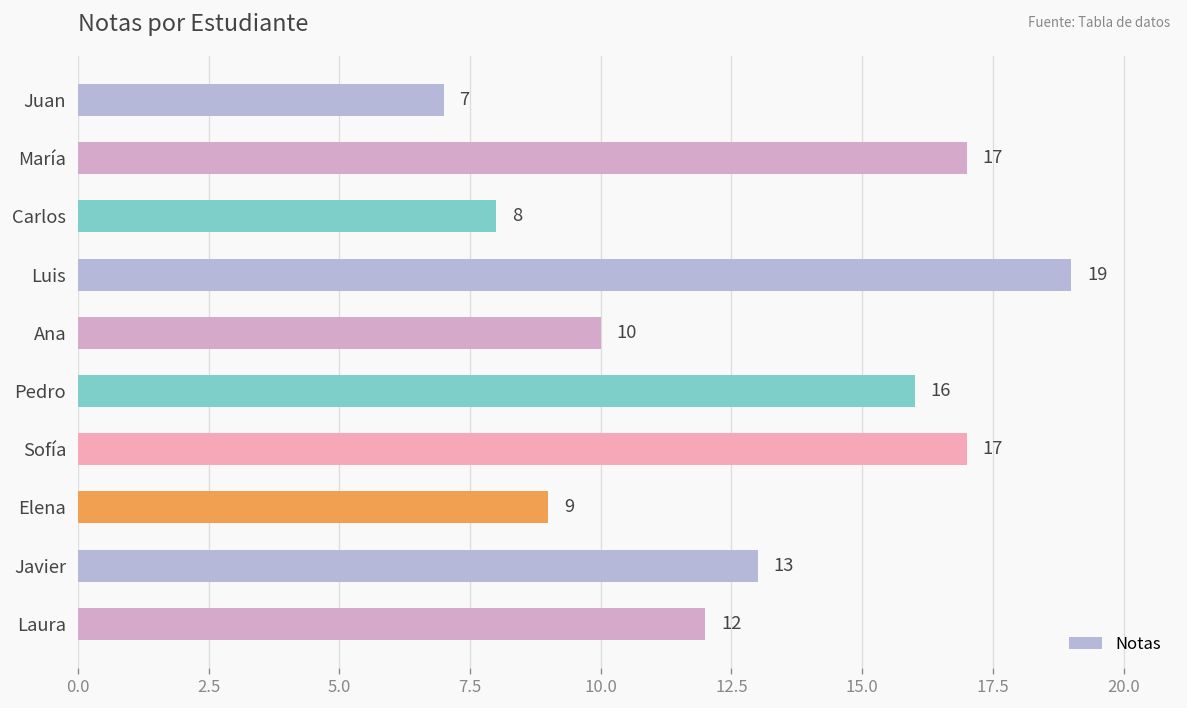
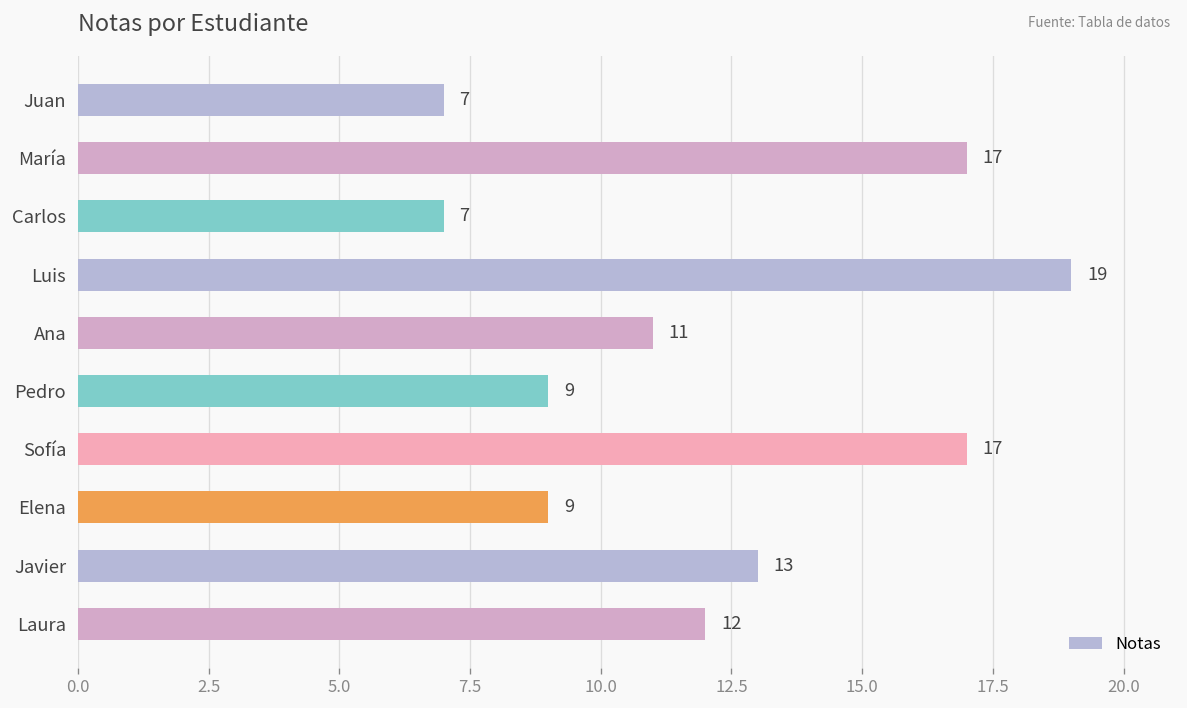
Carlos: 8 -> 7
Ana: 10 -> 11
Pedro: 16 -> 9
